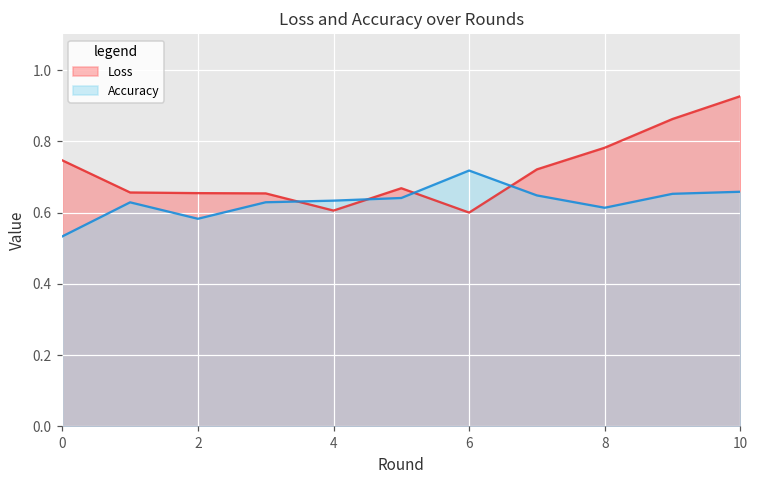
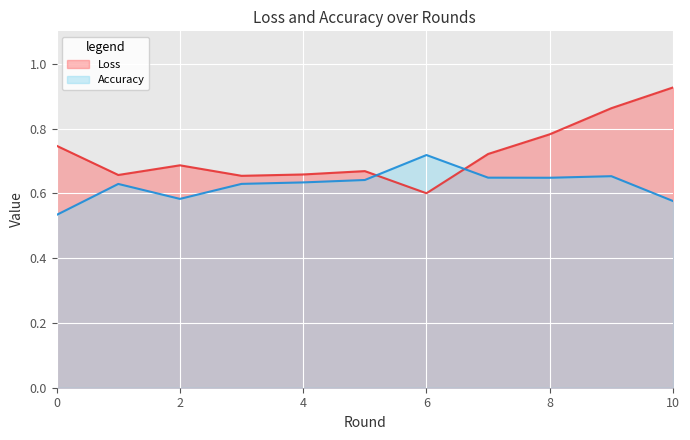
Loss, 2: 0.65 -> 0.69
Loss, 4: 0.61 -> 0.66
Accuracy, 8: 0.61 -> 0.65
Accuracy, 10: 0.66 -> 0.58
